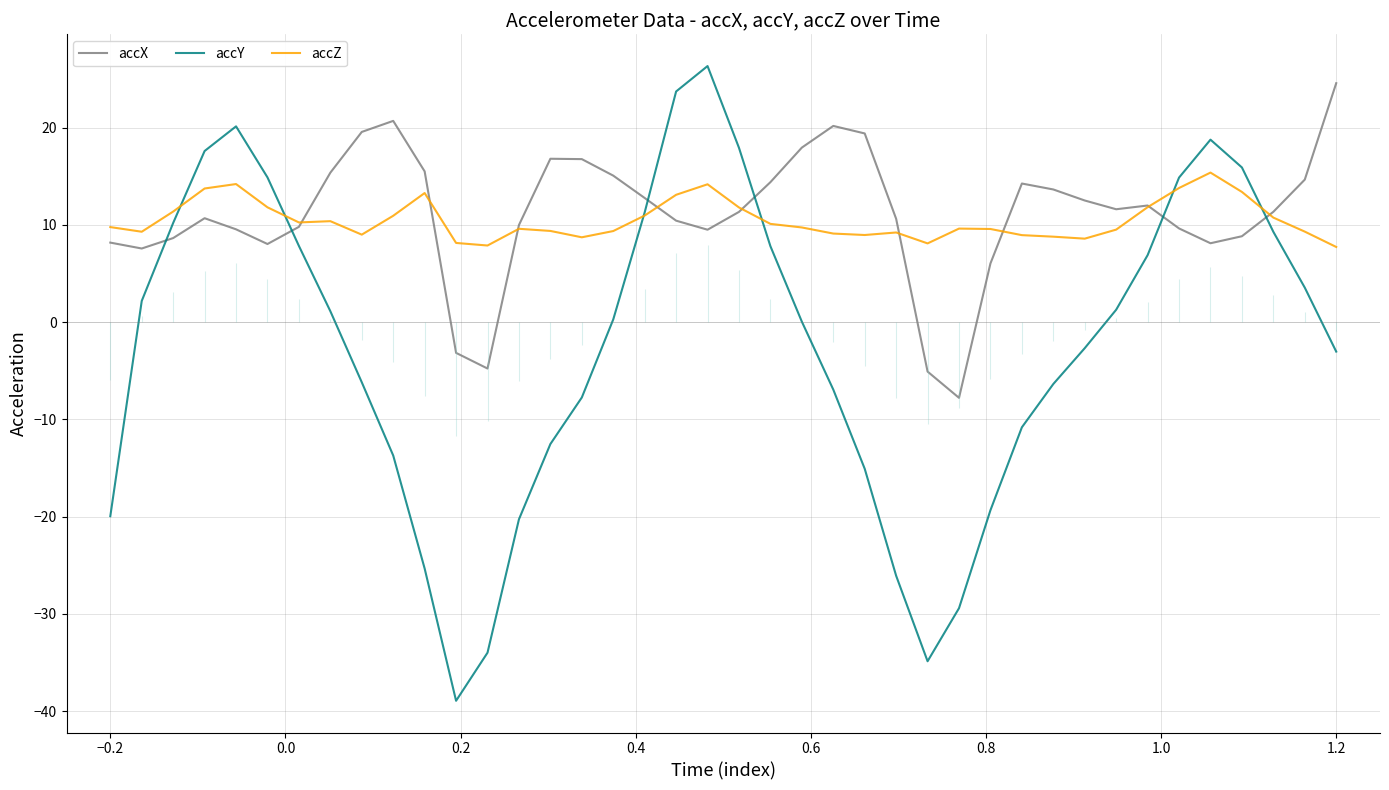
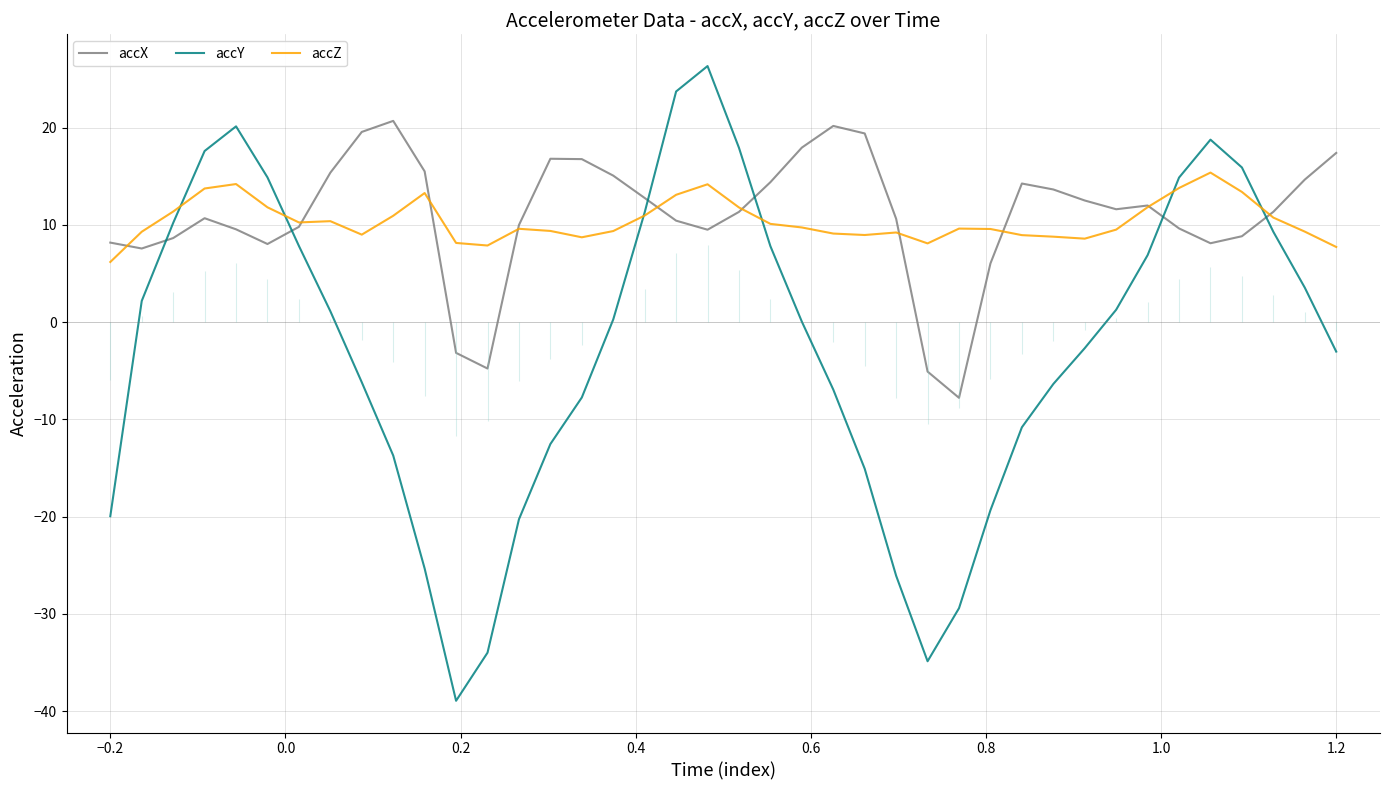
accZ, −0.2: 10 -> 6
accX, 1.2: 25 -> 17
